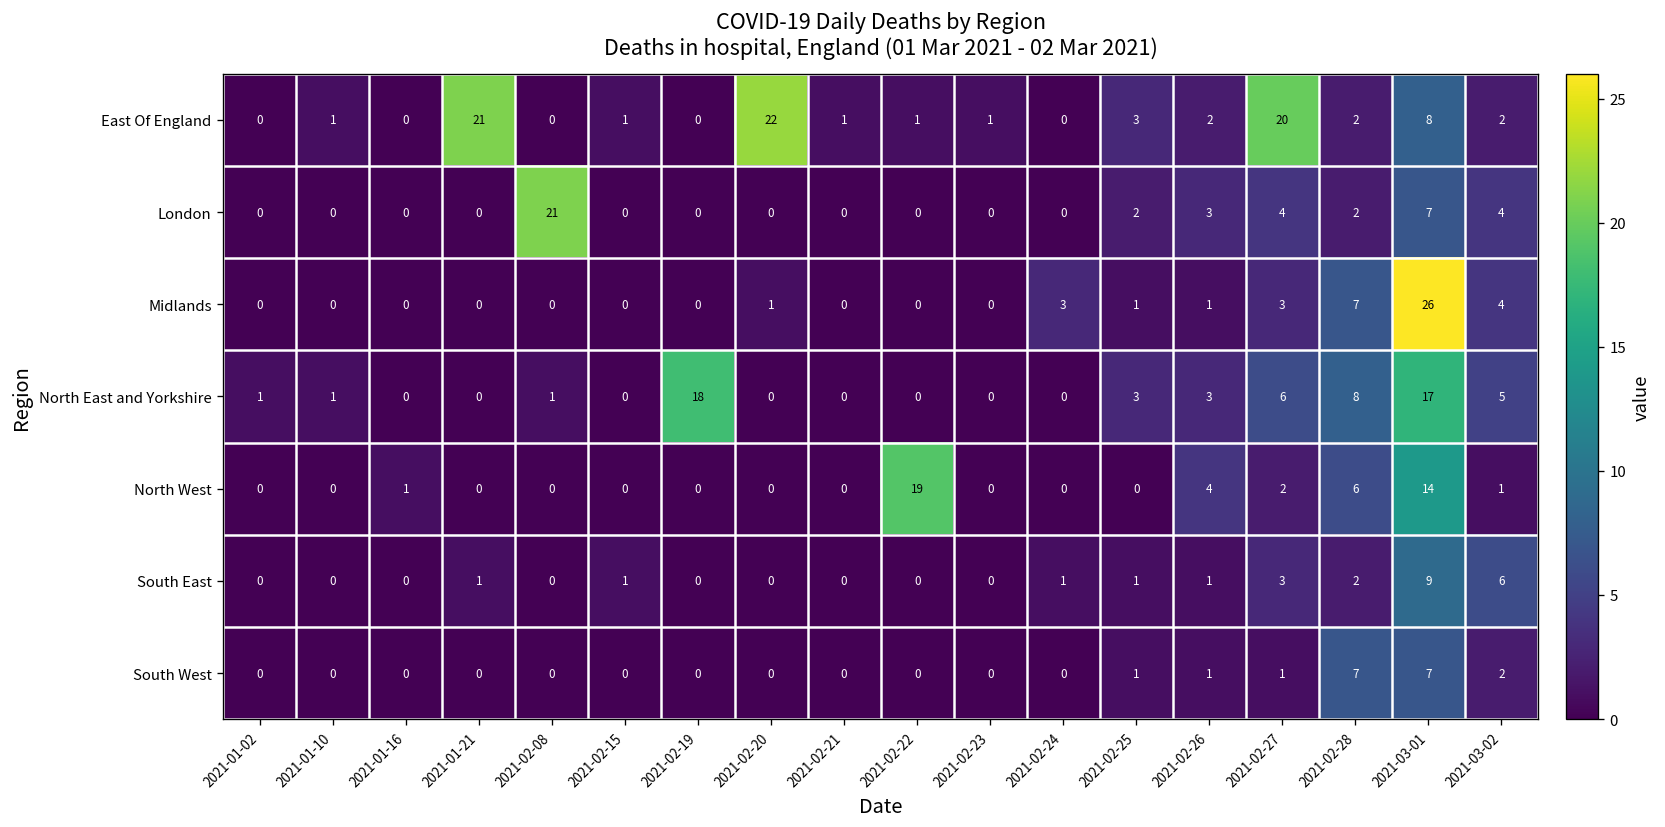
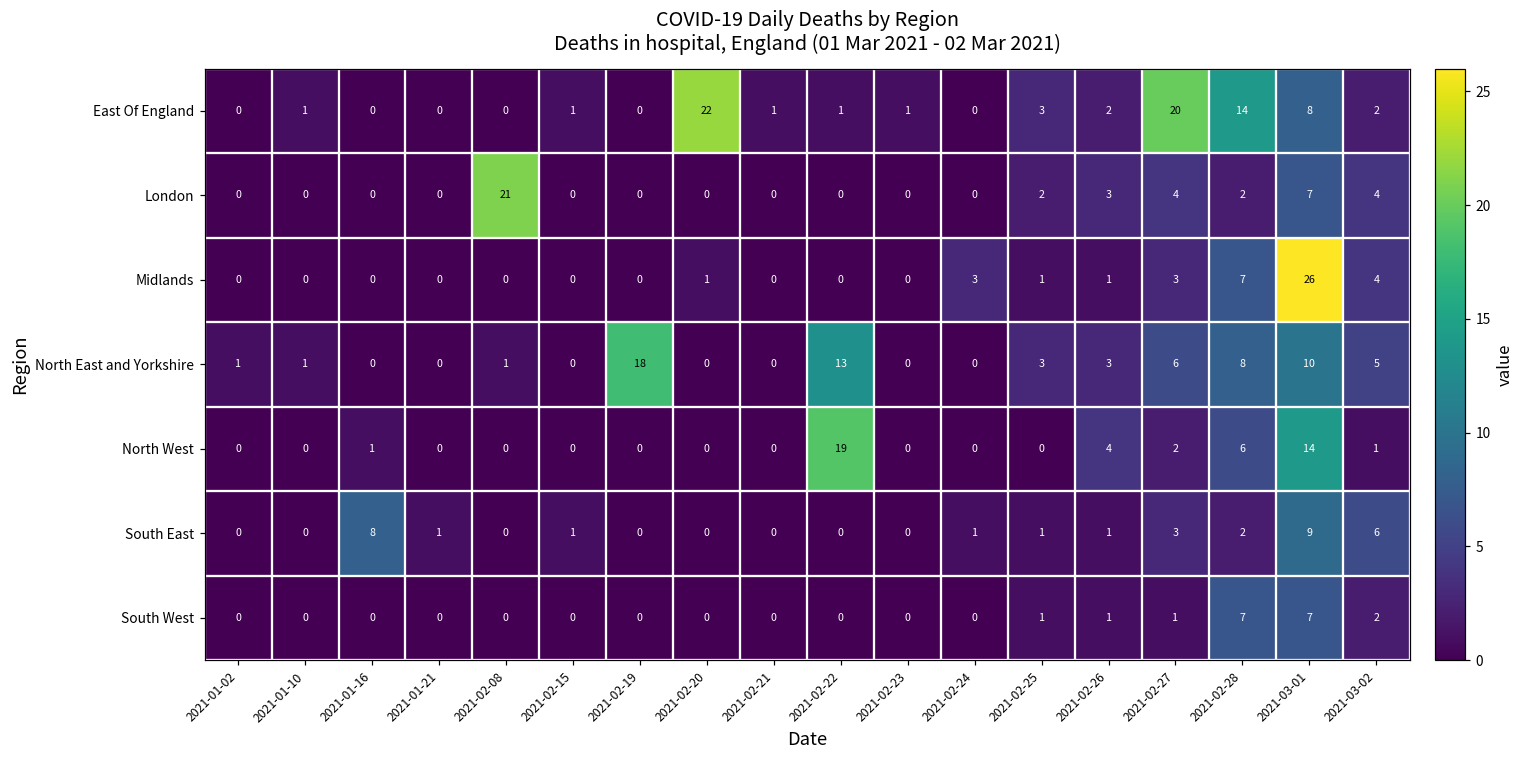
East Of England, 2021-01-21: 21 -> 0
East Of England, 2021-02-28: 2 -> 14
North East and Yorkshire, 2021-02-22: 0 -> 13
North East and Yorkshire, 2021-03-01: 17 -> 10
South East, 2021-01-16: 0 -> 8
